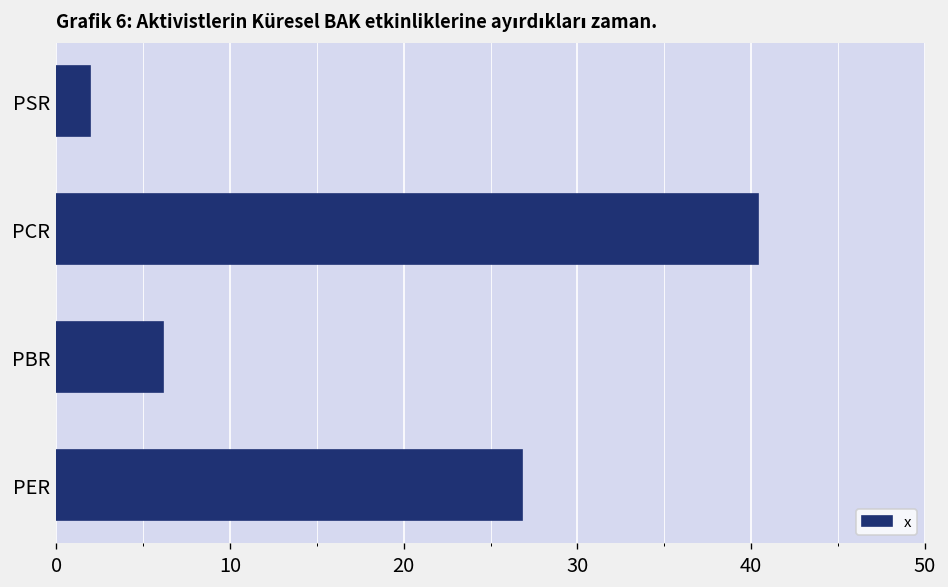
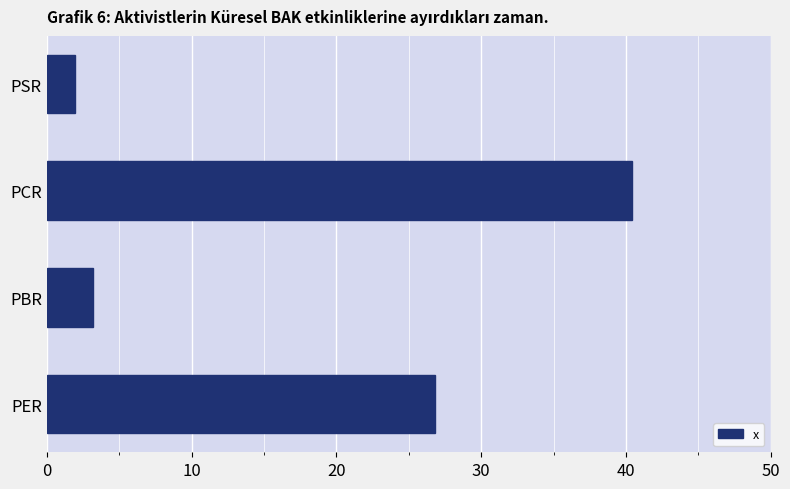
PBR: 6.1 -> 3.2
